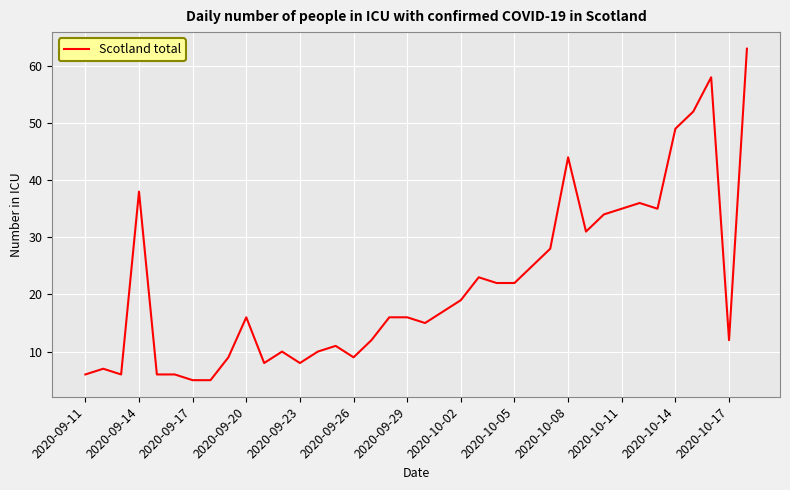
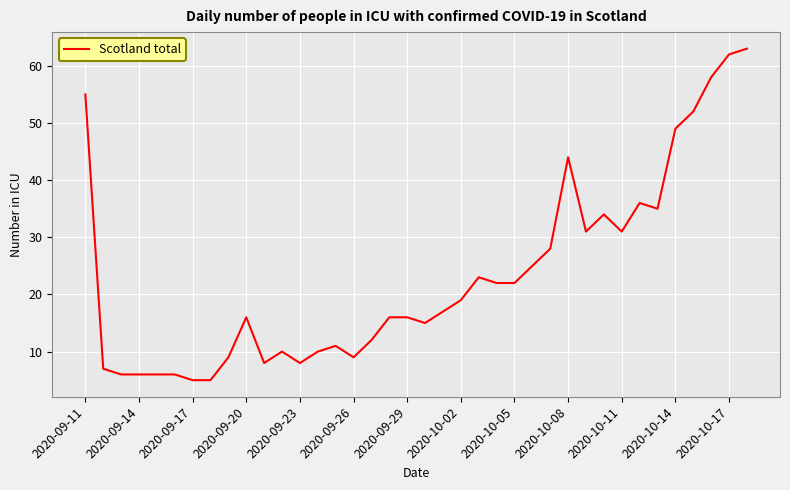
2020-09-11: 6 -> 55
2020-09-14: 38 -> 6
2020-10-11: 35 -> 31
2020-10-17: 12 -> 62
